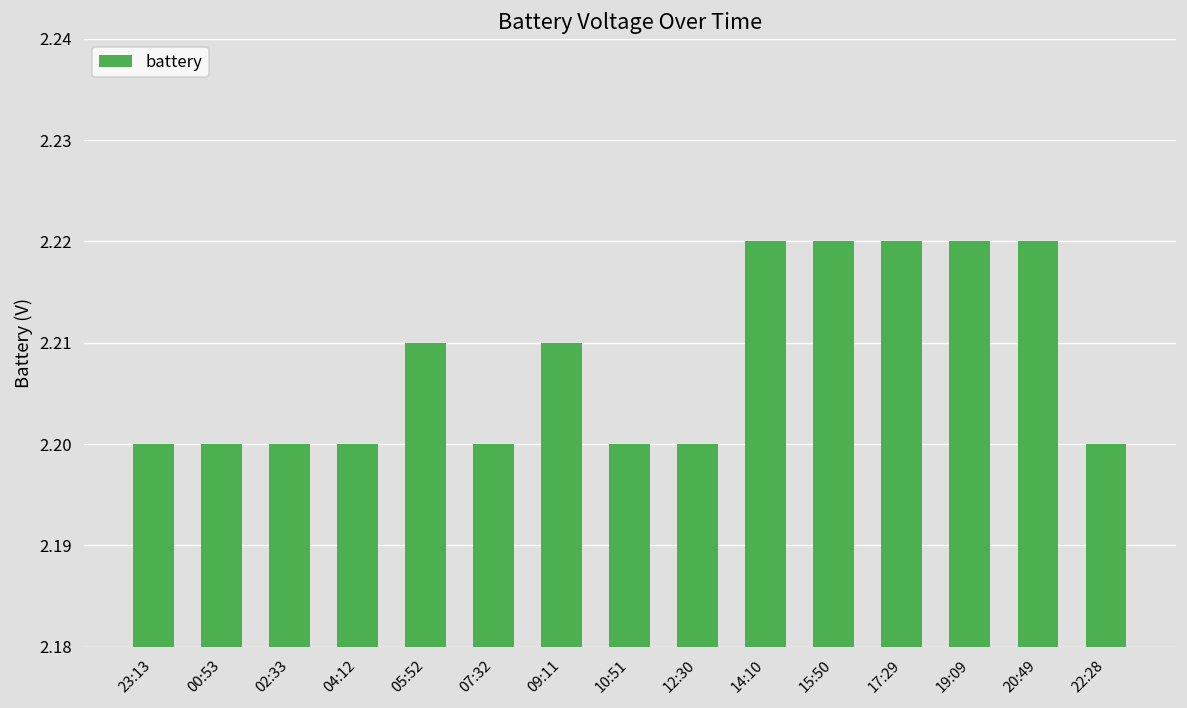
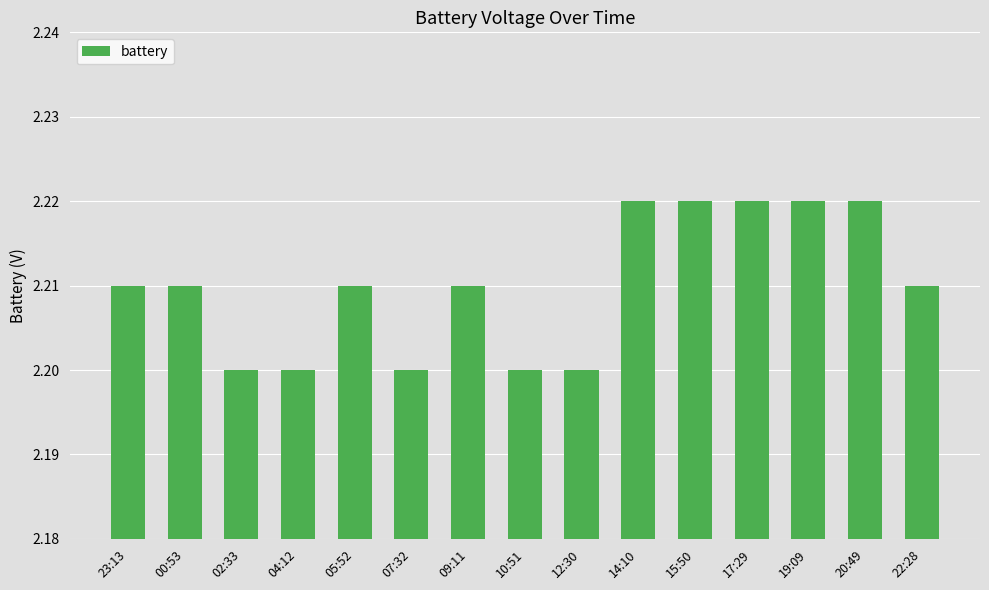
23:13: 2.20 -> 2.21
00:53: 2.20 -> 2.21
22:28: 2.20 -> 2.21
